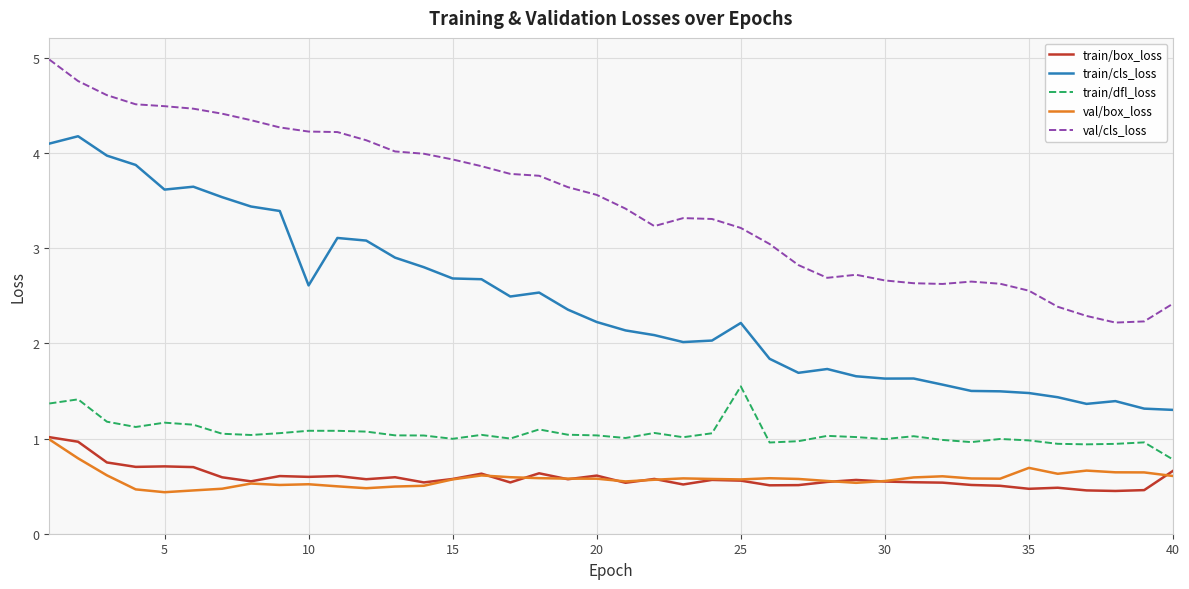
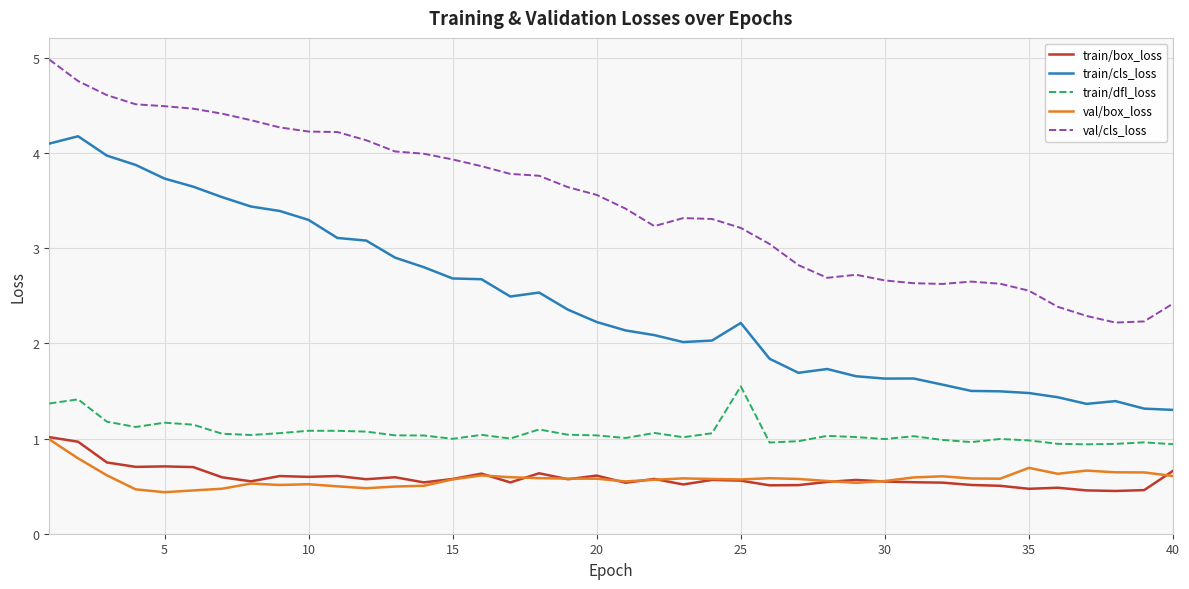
train/cls_loss, 5: 3.6 -> 3.7
train/cls_loss, 10: 2.6 -> 3.3
train/dfl_loss, 40: 0.8 -> 0.9
